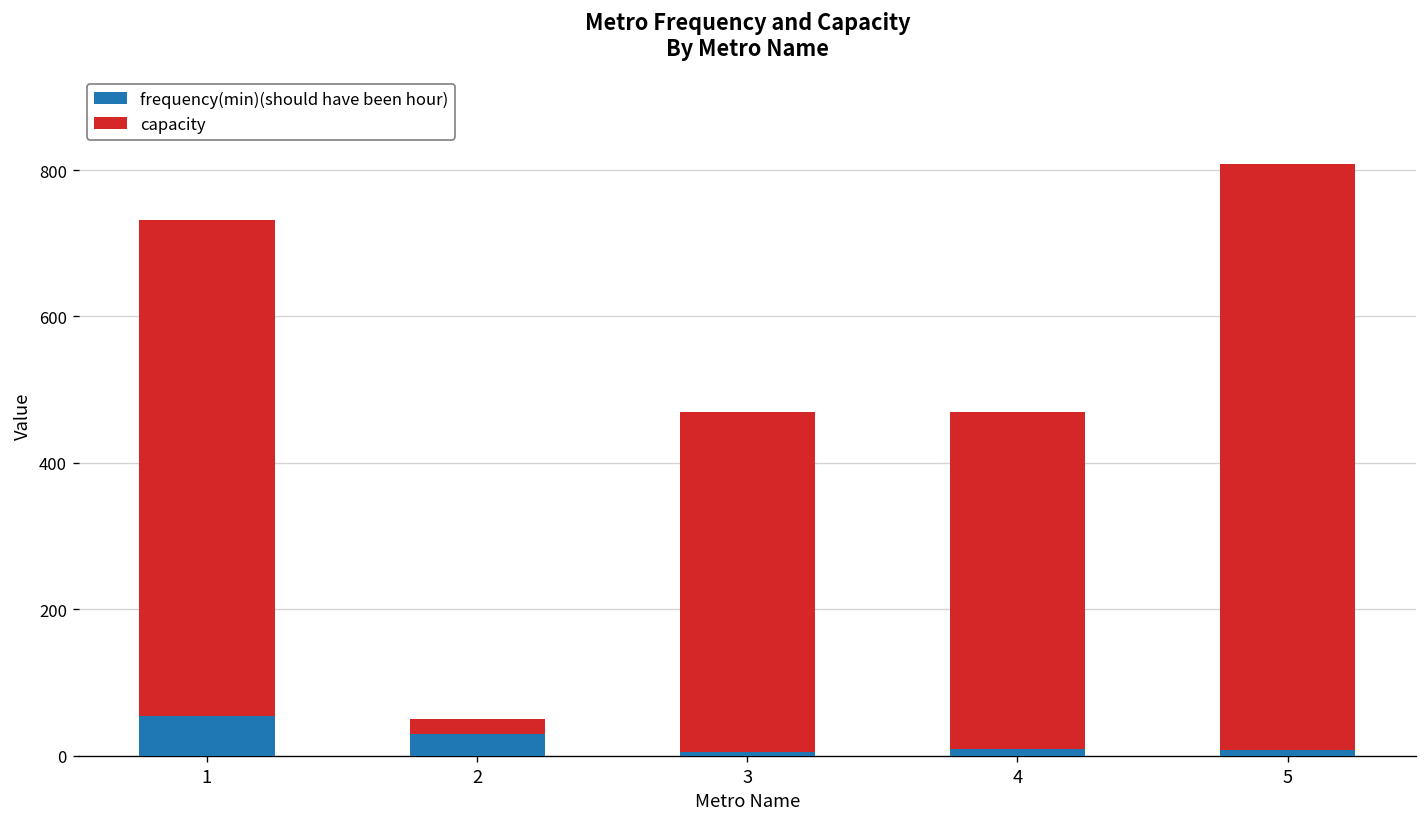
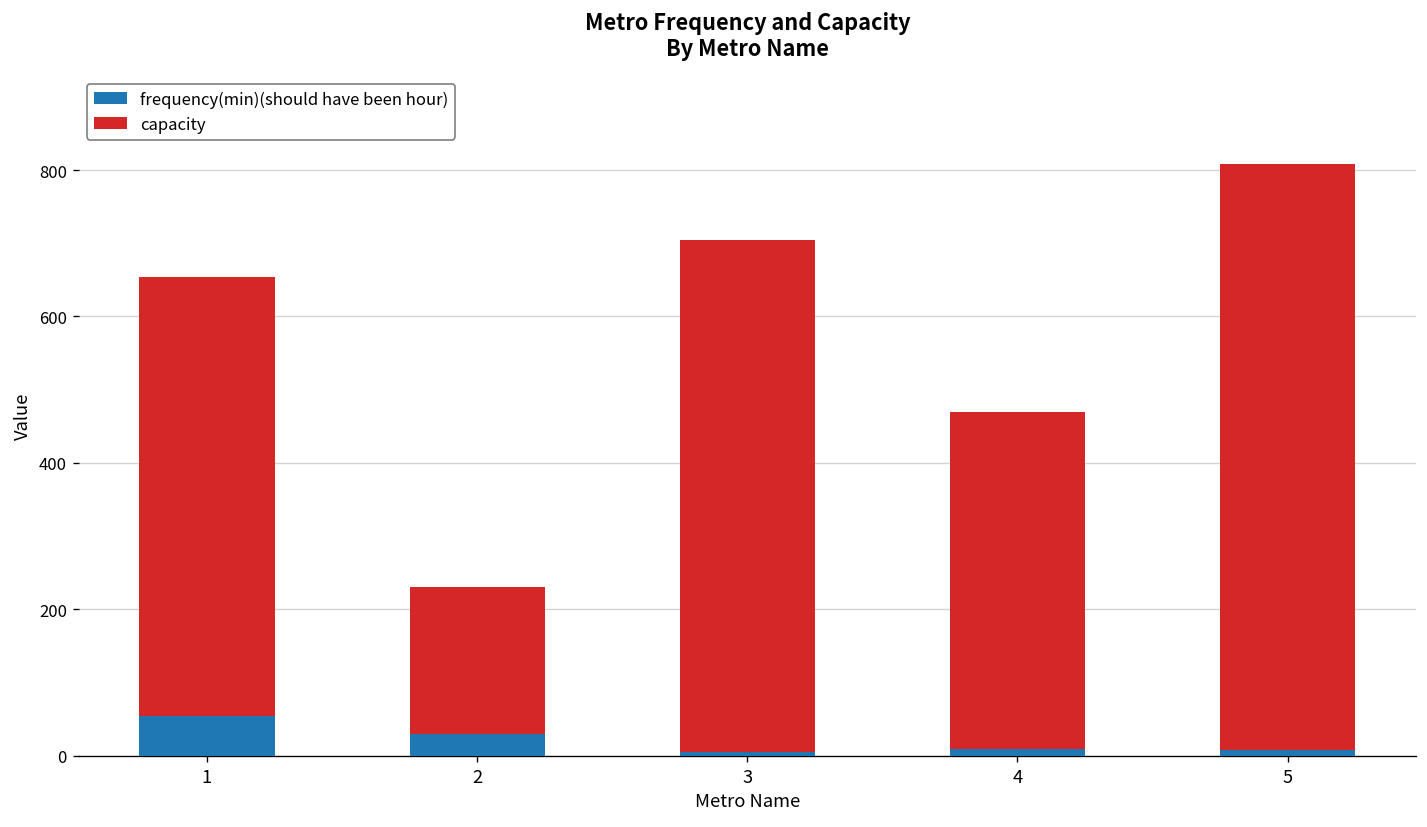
capacity, 1: 680 -> 600
capacity, 2: 20 -> 200
capacity, 3: 460 -> 700
